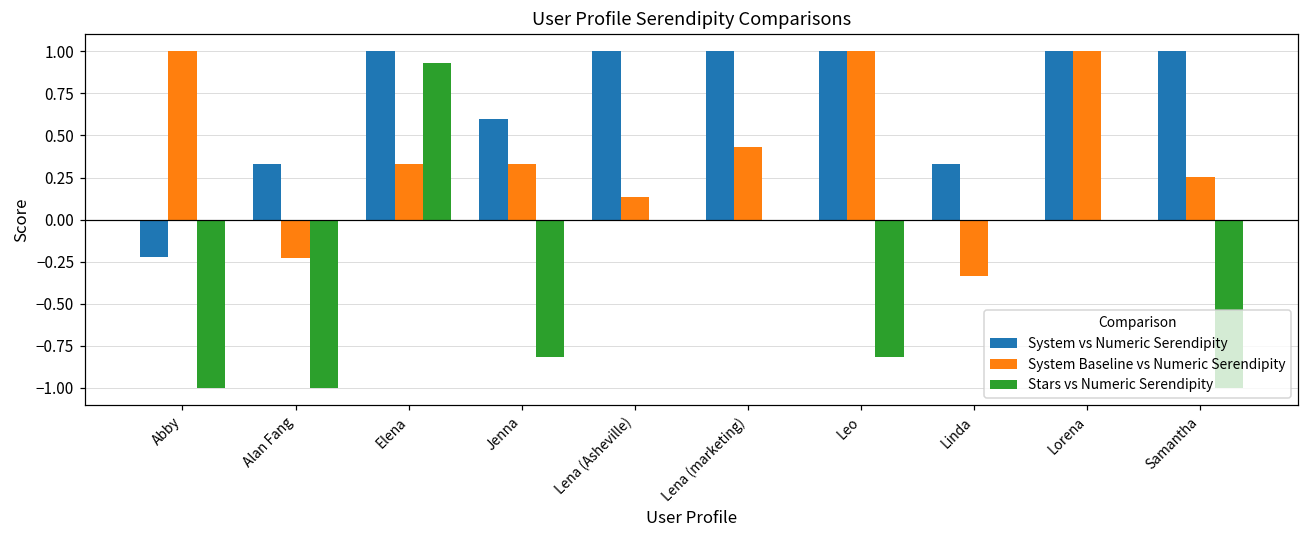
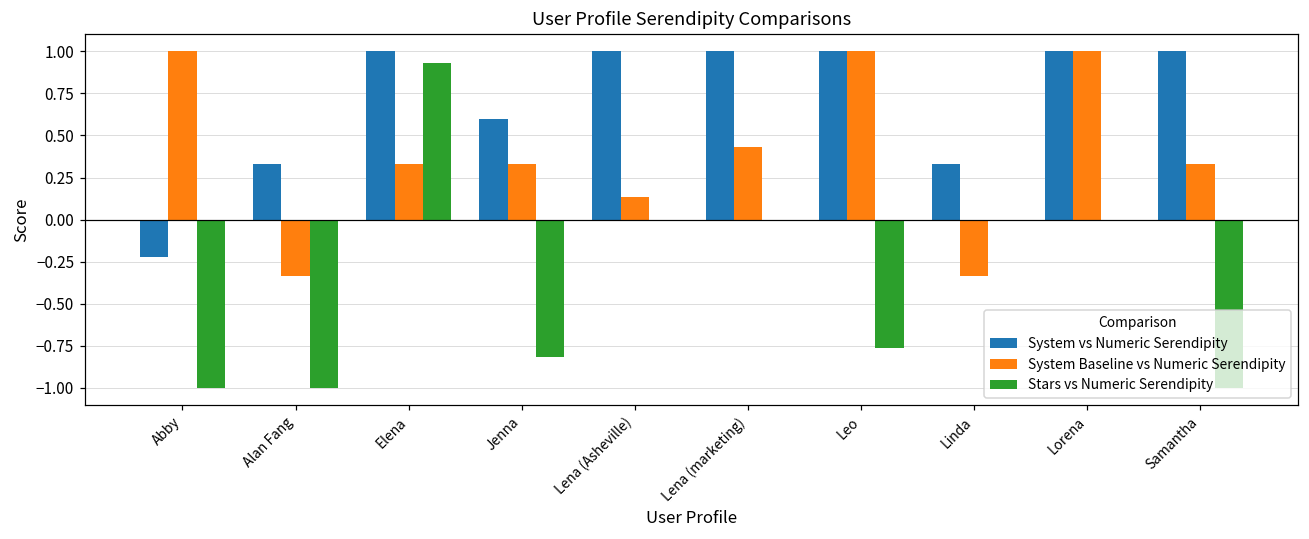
System Baseline vs Numeric Serendipity, Alan Fang: -0.23 -> -0.33
Stars vs Numeric Serendipity, Leo: -0.82 -> -0.76
System Baseline vs Numeric Serendipity, Samantha: 0.26 -> 0.33
